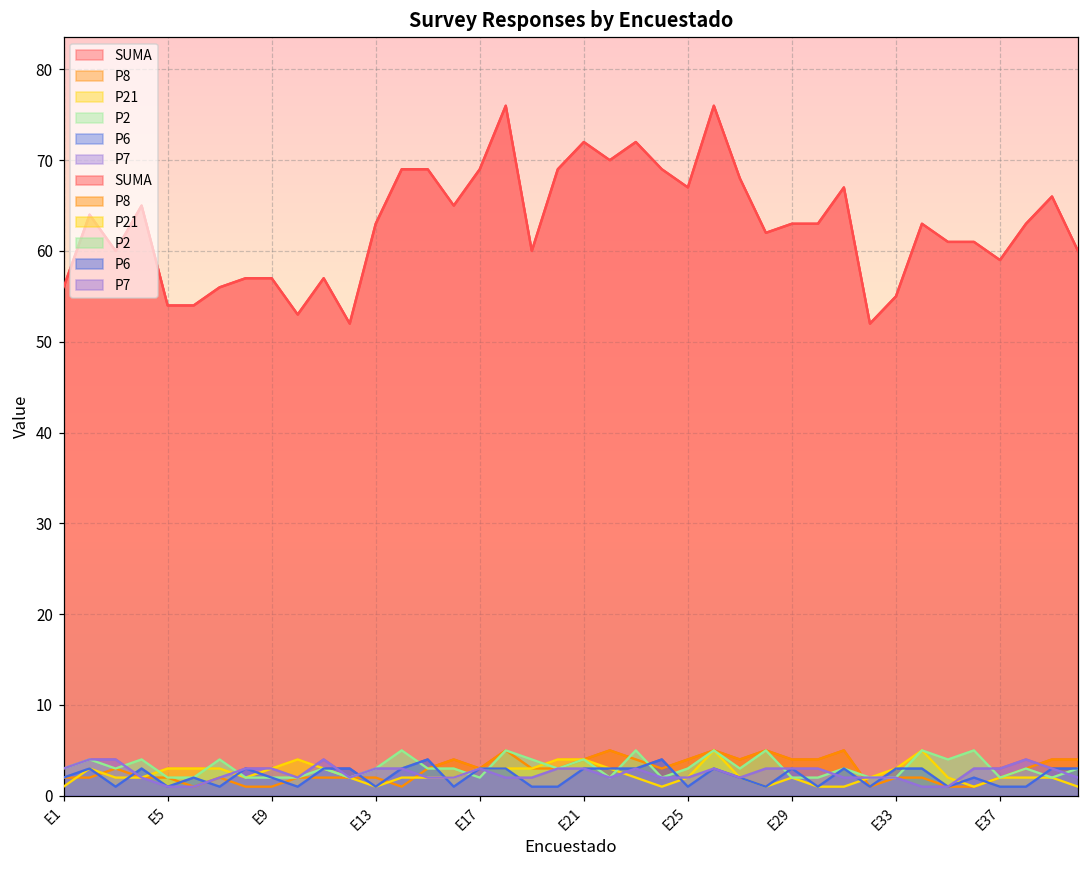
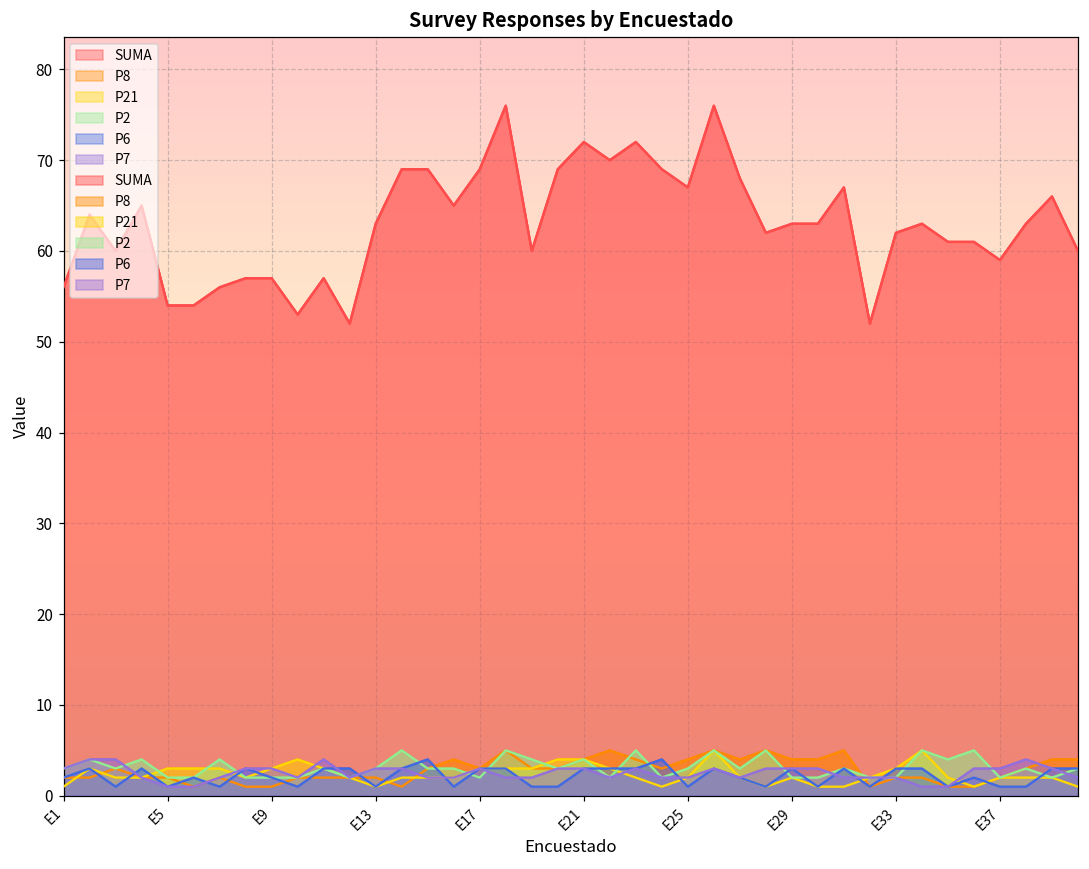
SUMA, E33: 55 -> 62
